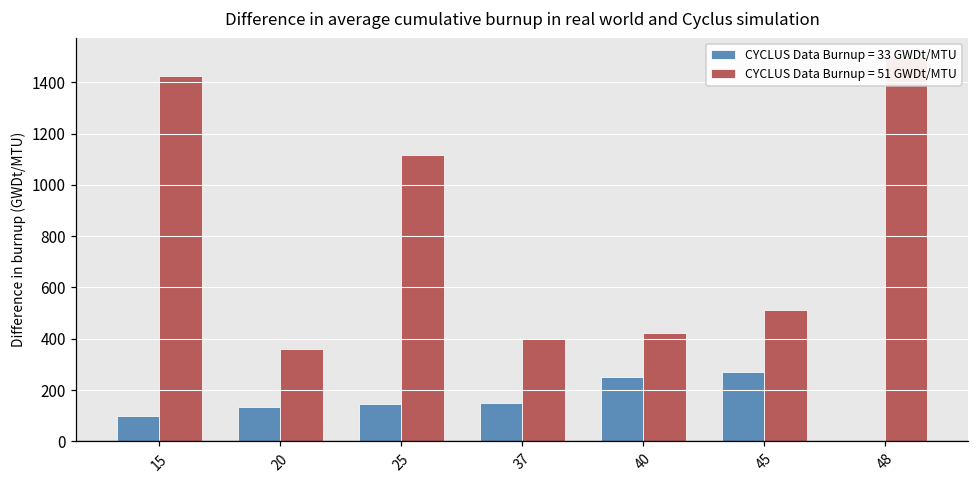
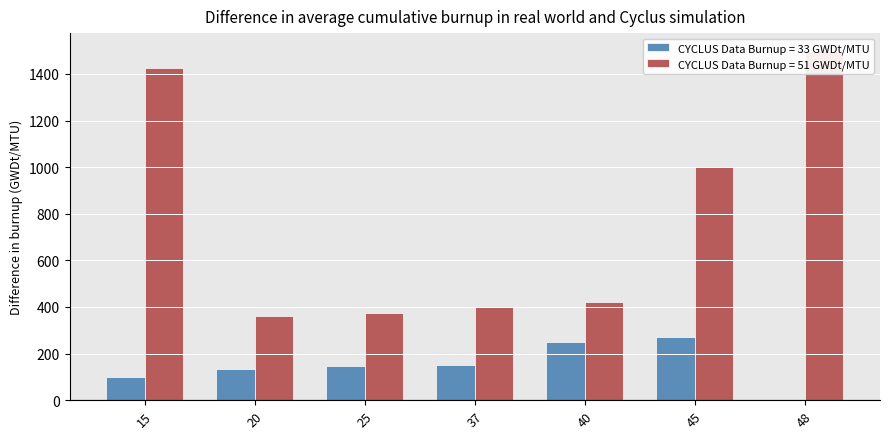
CYCLUS Data Burnup = 51 GWDt/MTU, 25: 1120 -> 380
CYCLUS Data Burnup = 51 GWDt/MTU, 45: 510 -> 1000
